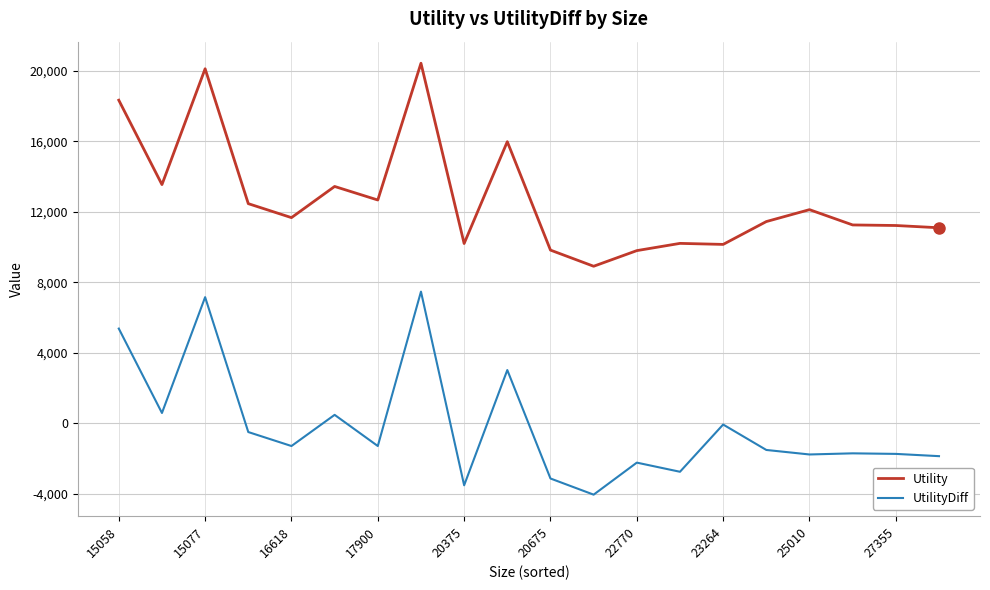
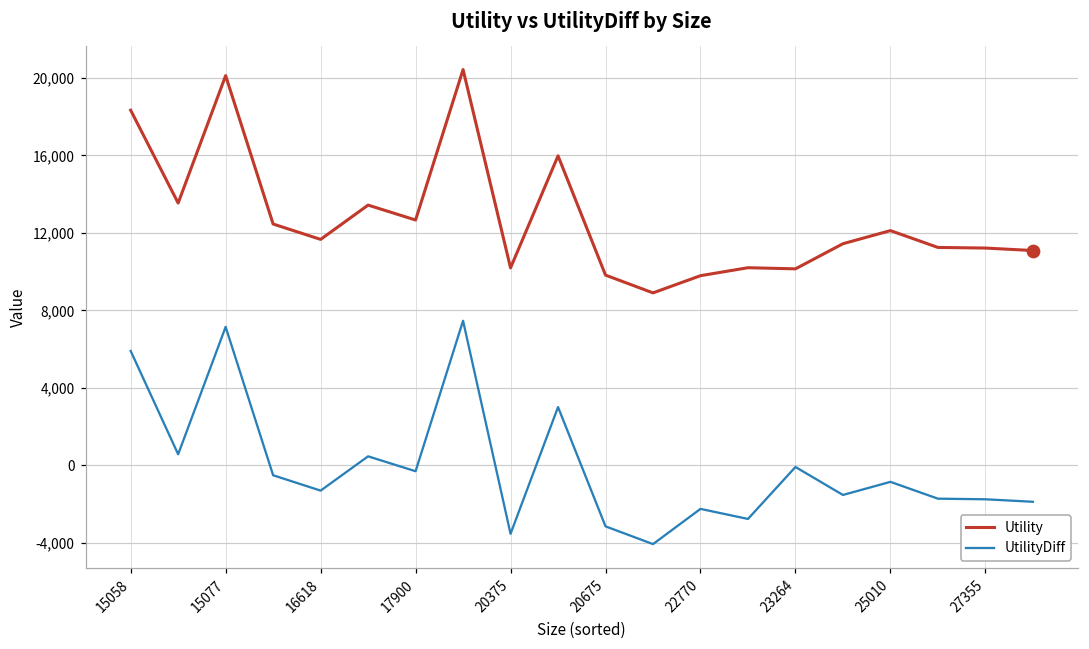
UtilityDiff, 15058: 5,400 -> 5,900
UtilityDiff, 17900: -1,300 -> -300
UtilityDiff, 25010: -1,800 -> -800
